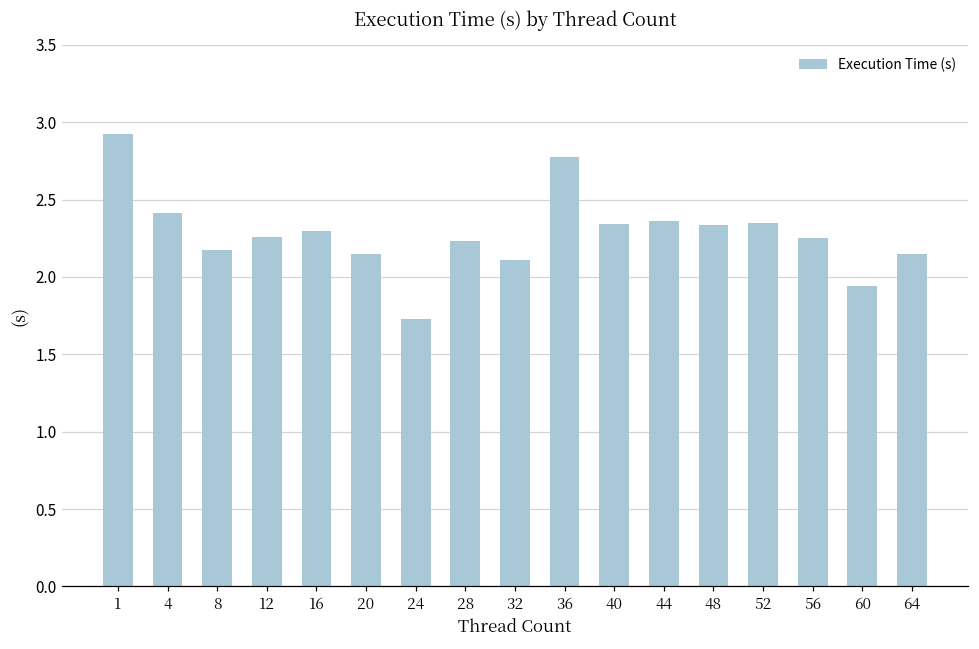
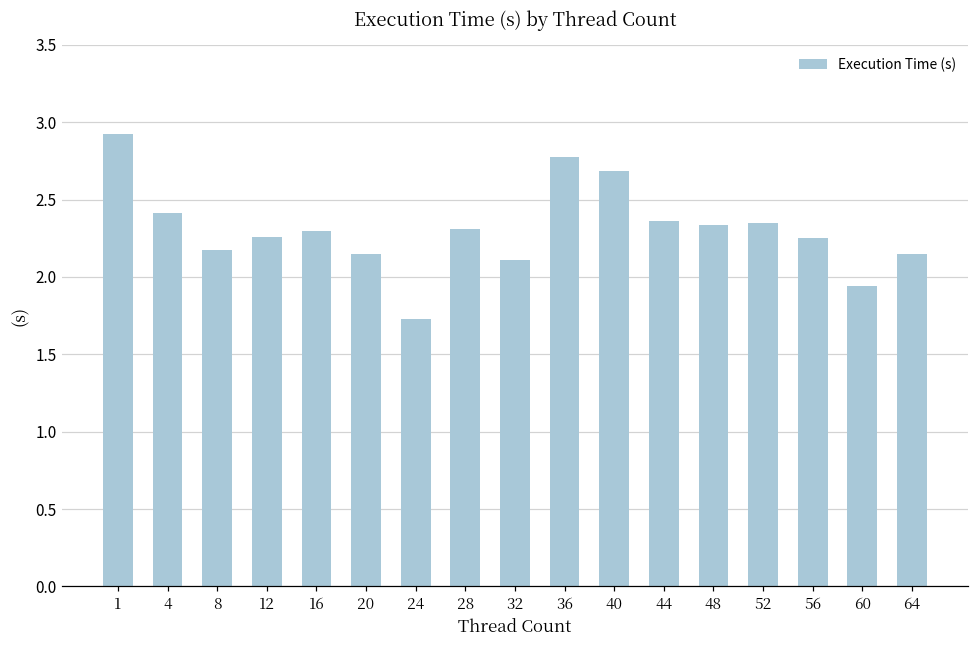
28: 2.24 -> 2.31
40: 2.34 -> 2.68
